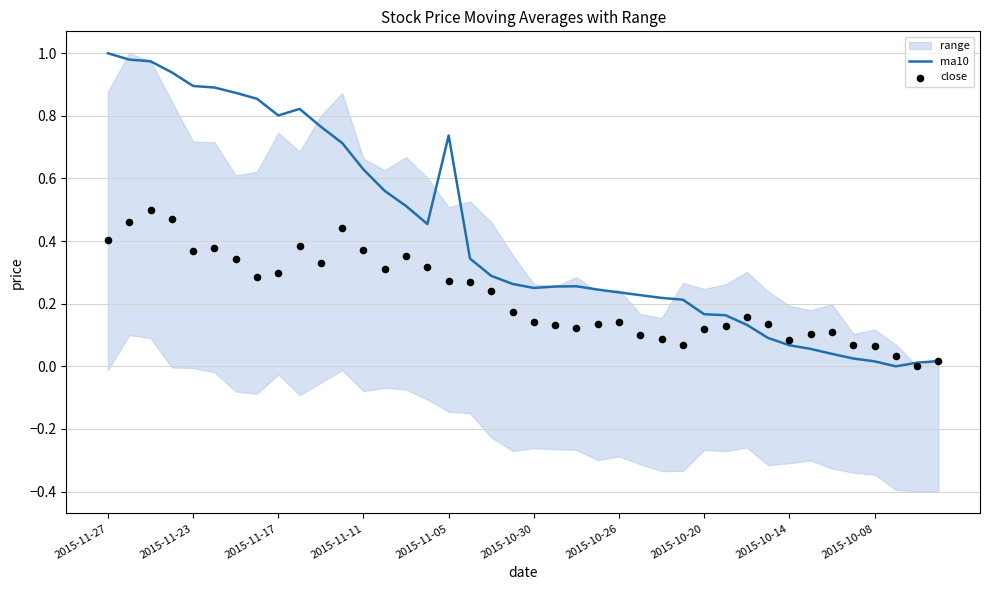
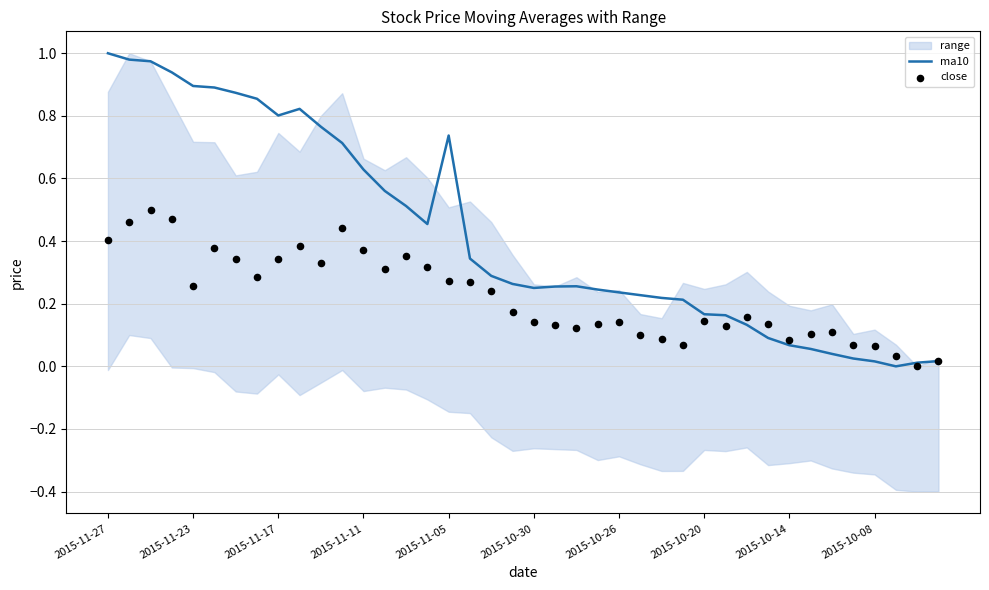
close, 2015-11-23: 0.37 -> 0.26
close, 2015-11-17: 0.30 -> 0.34
close, 2015-10-20: 0.12 -> 0.15
